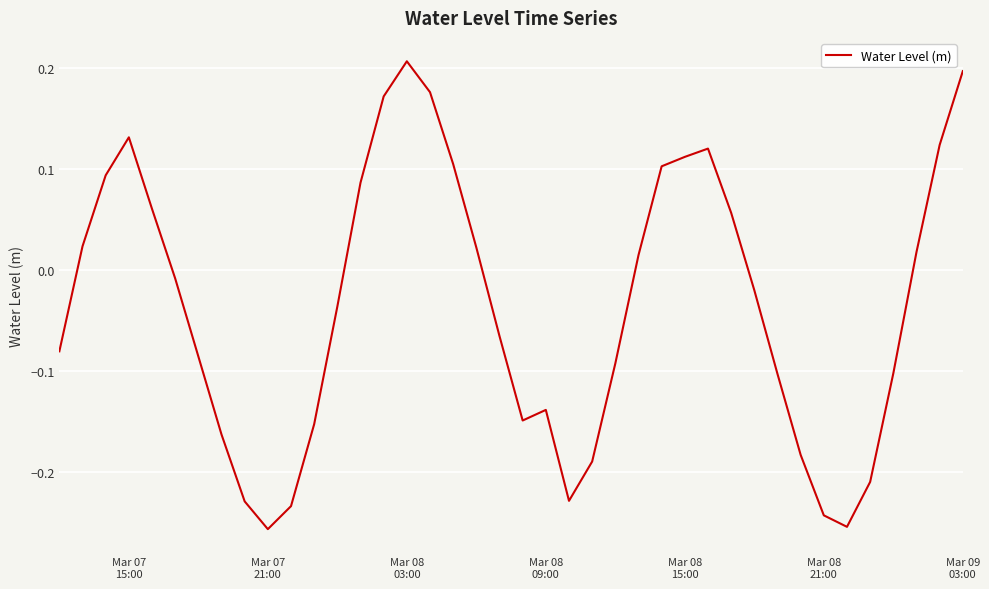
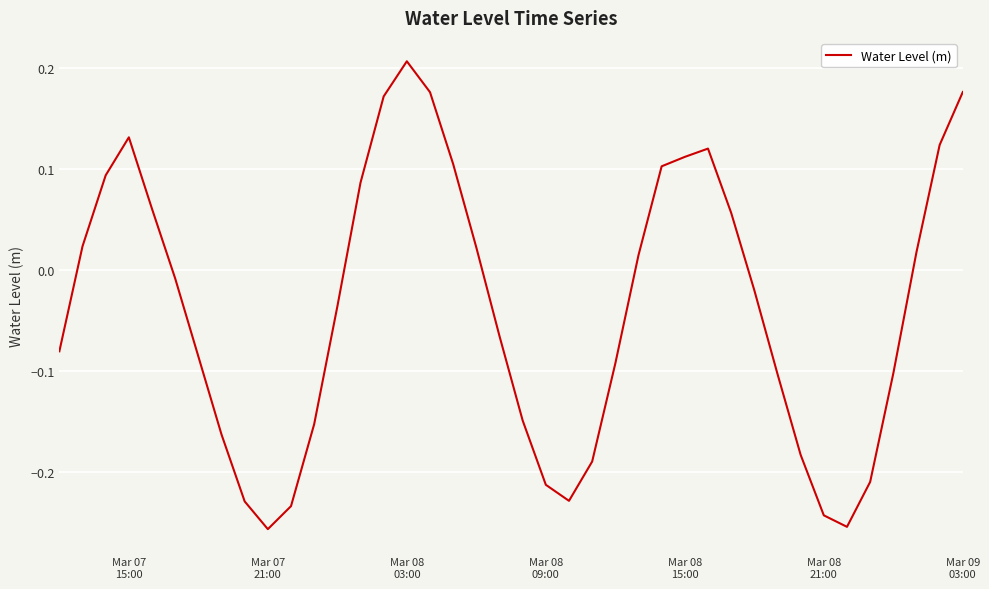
Mar 08 09:00: -0.139 -> -0.213
Mar 09 03:00: 0.196 -> 0.176
